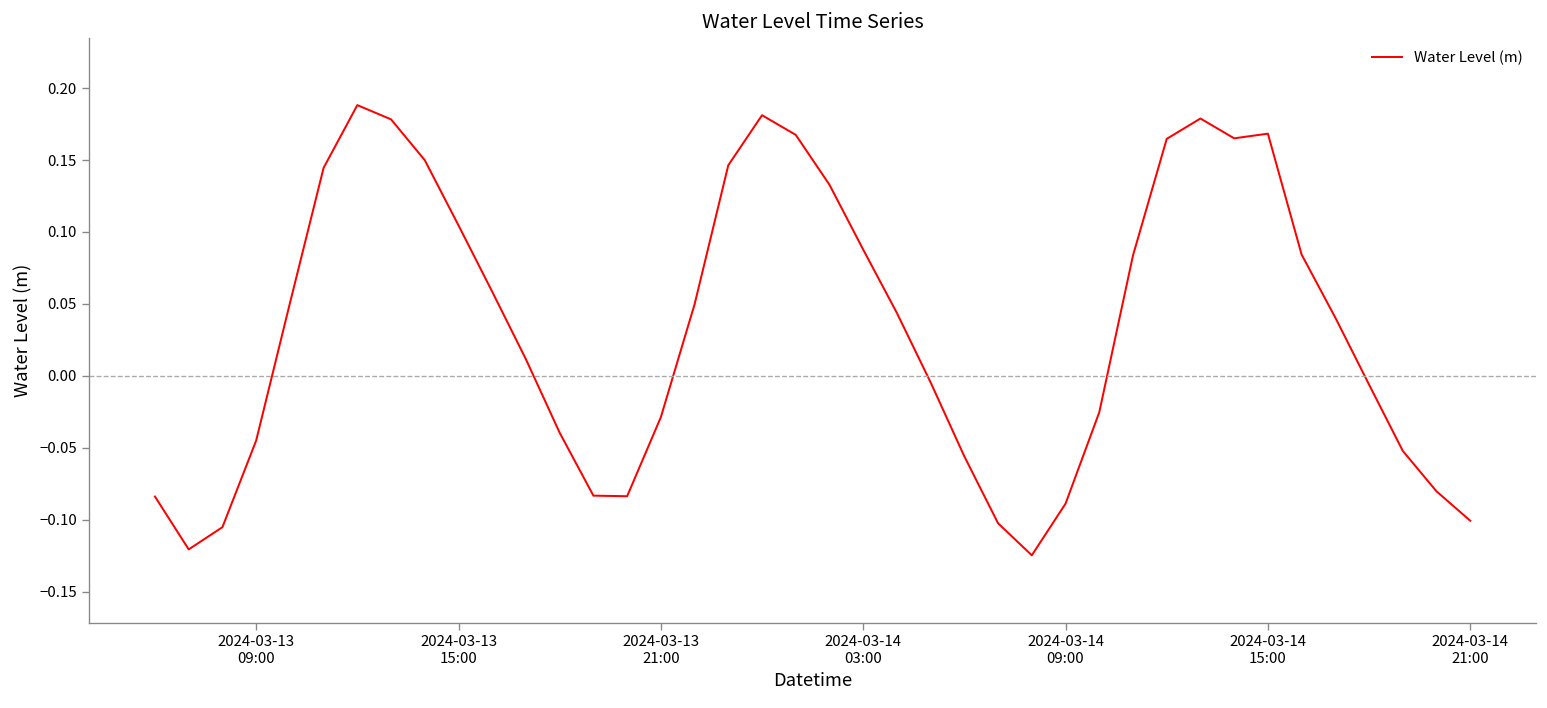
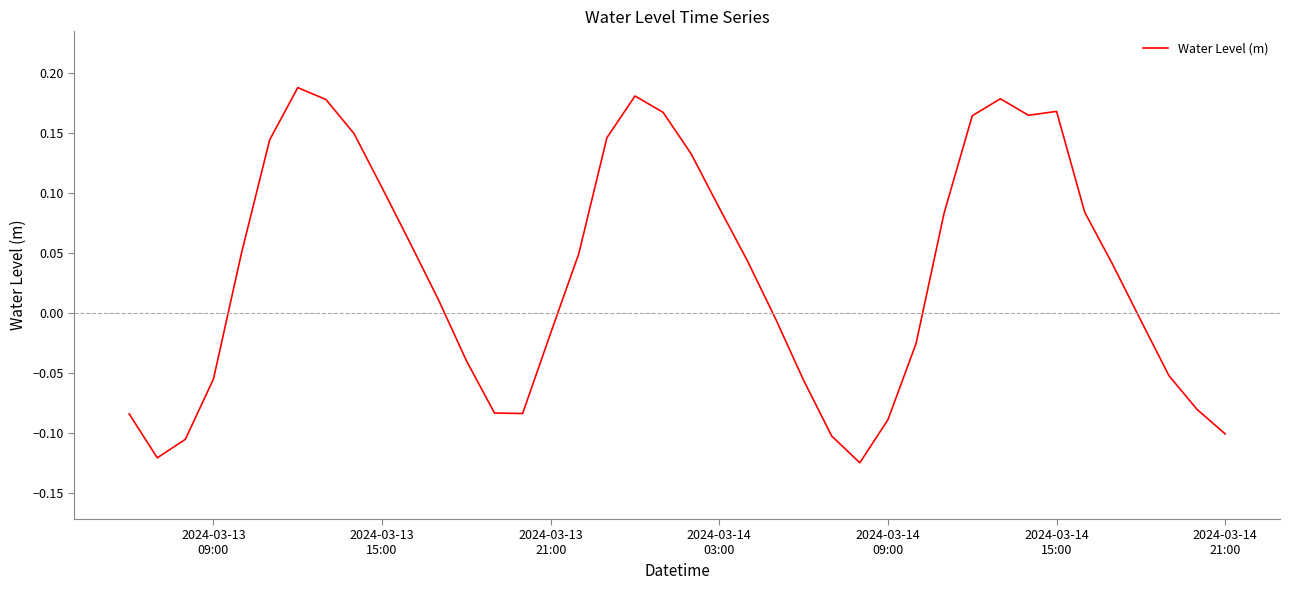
2024-03-13 09:00: -0.045 -> -0.055
2024-03-13 21:00: -0.029 -> -0.016
